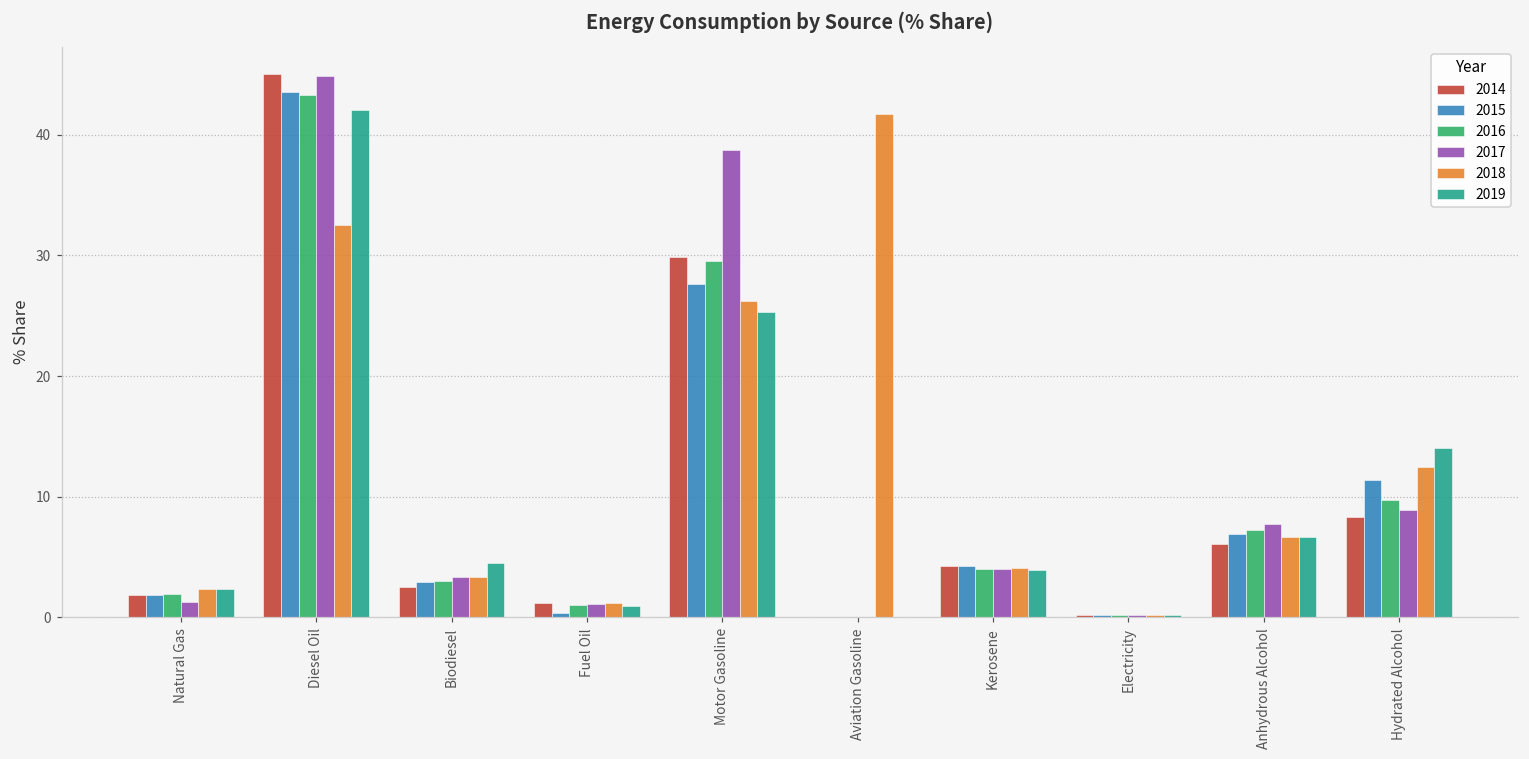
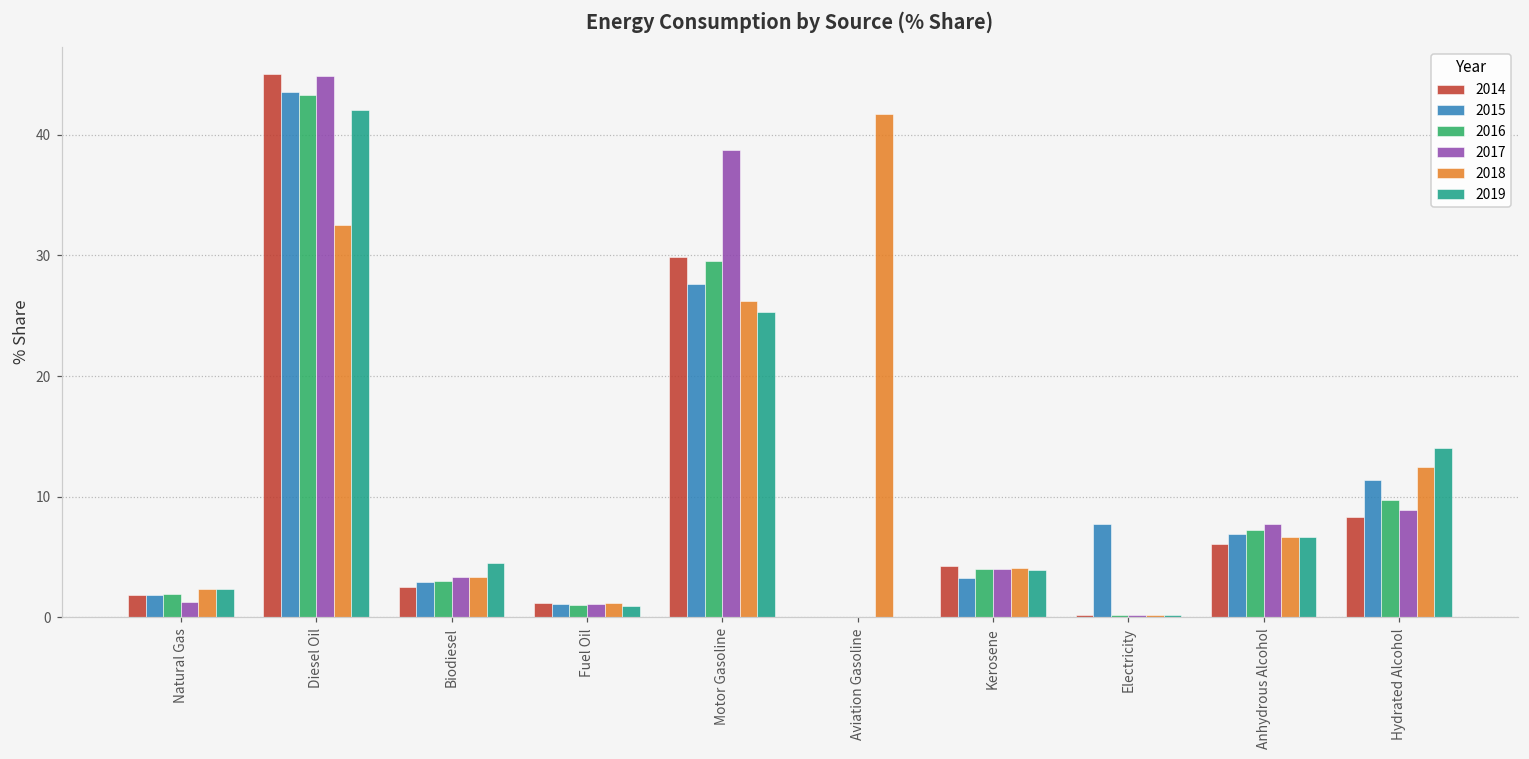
2015, Fuel Oil: 0.4 -> 1.1
2015, Kerosene: 4.3 -> 3.3
2015, Electricity: 0.2 -> 7.8
